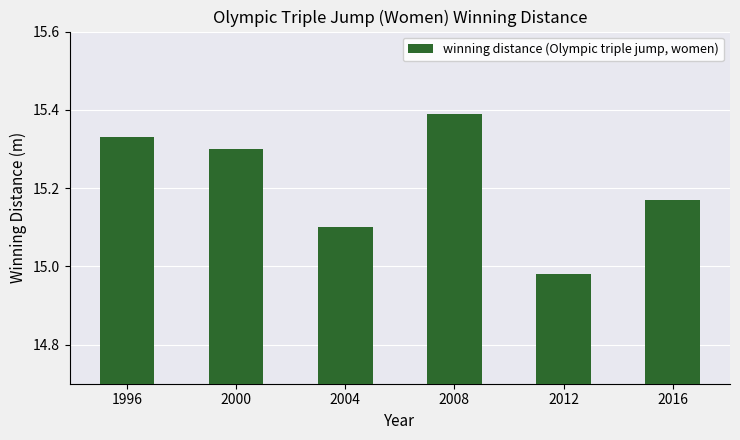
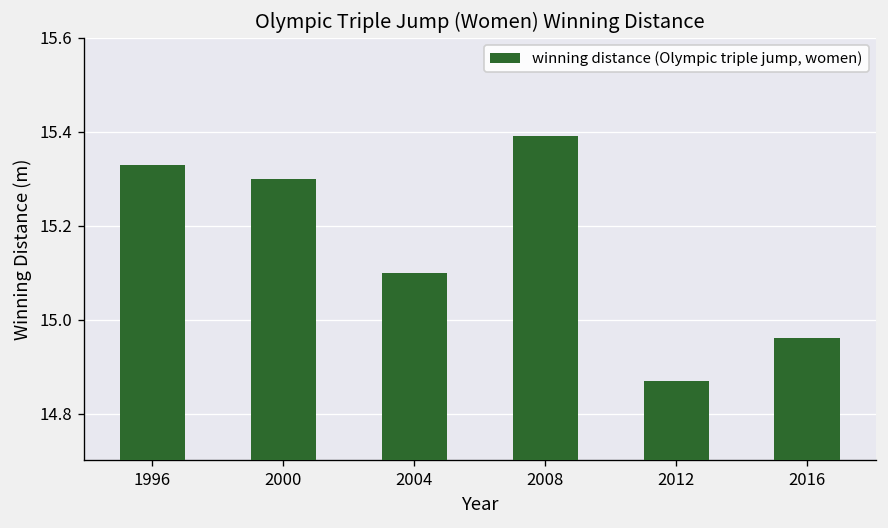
2012: 14.98 -> 14.87
2016: 15.17 -> 14.96
